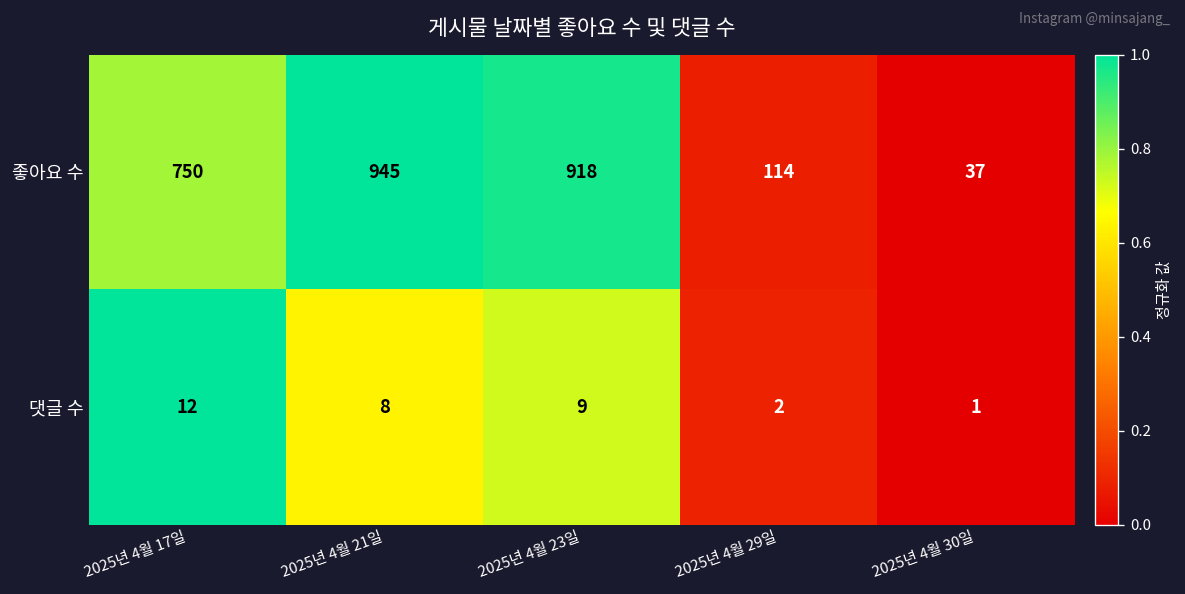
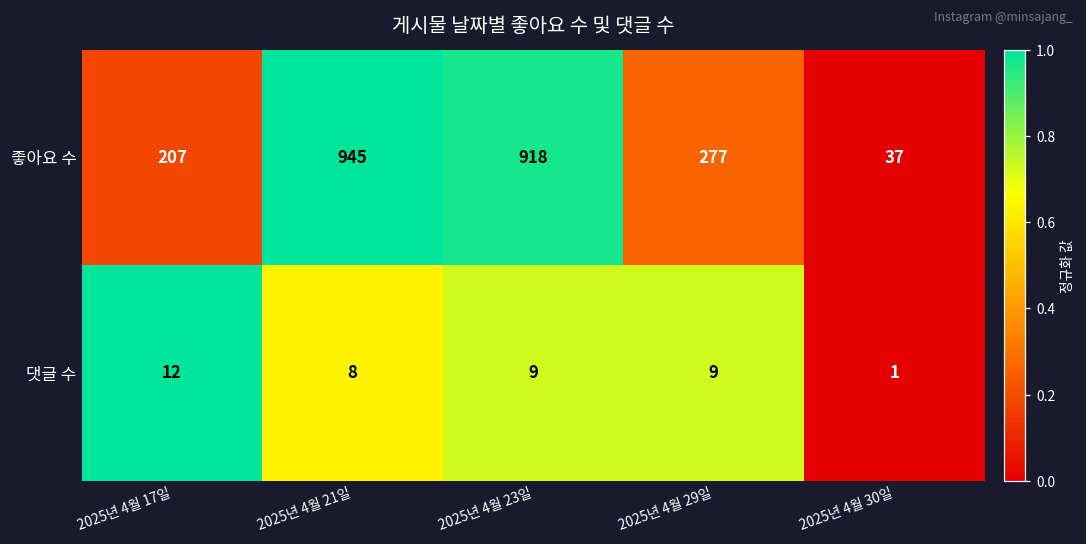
좋아요 수, 2025년 4월 17일: 750 -> 207
좋아요 수, 2025년 4월 29일: 114 -> 277
댓글 수, 2025년 4월 29일: 2 -> 9
